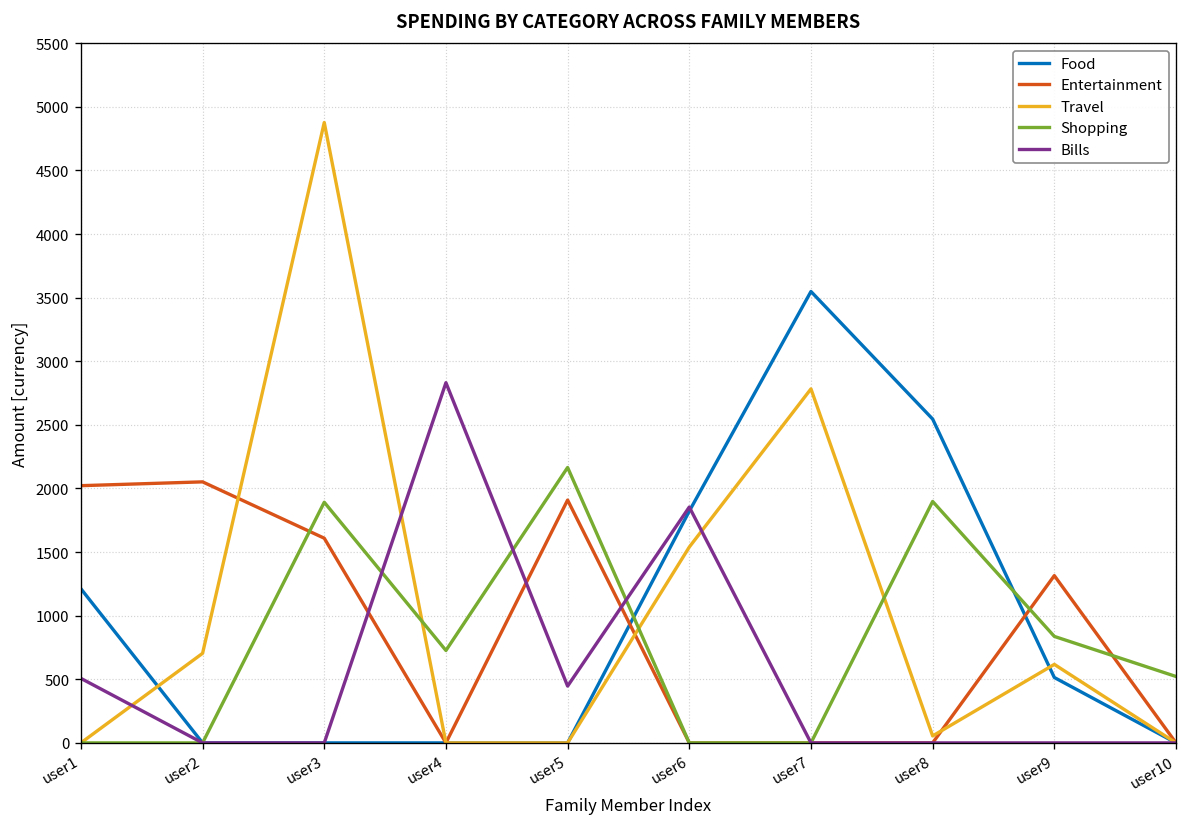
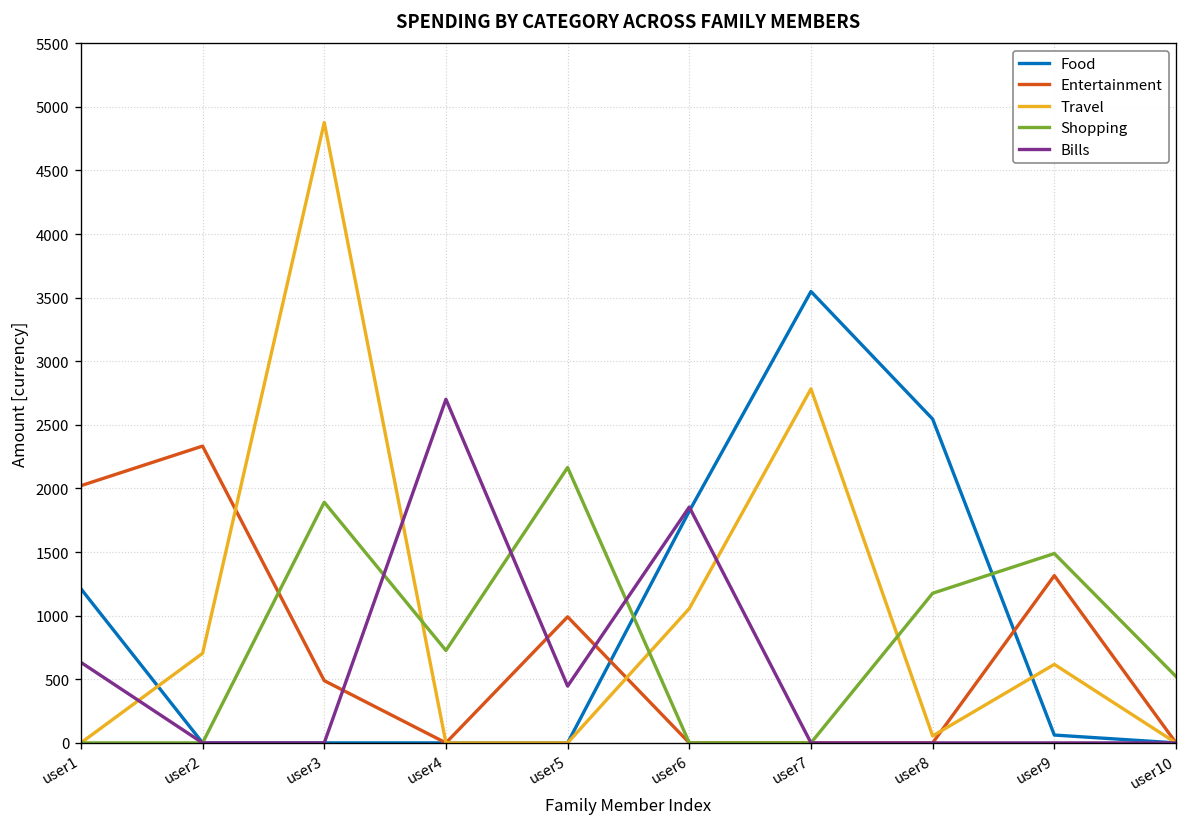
Bills, user1: 510 -> 630
Entertainment, user2: 2050 -> 2330
Entertainment, user3: 1610 -> 490
Bills, user4: 2830 -> 2700
Entertainment, user5: 1910 -> 990
Travel, user6: 1540 -> 1060
Shopping, user8: 1900 -> 1180
Food, user9: 510 -> 60
Shopping, user9: 840 -> 1490
